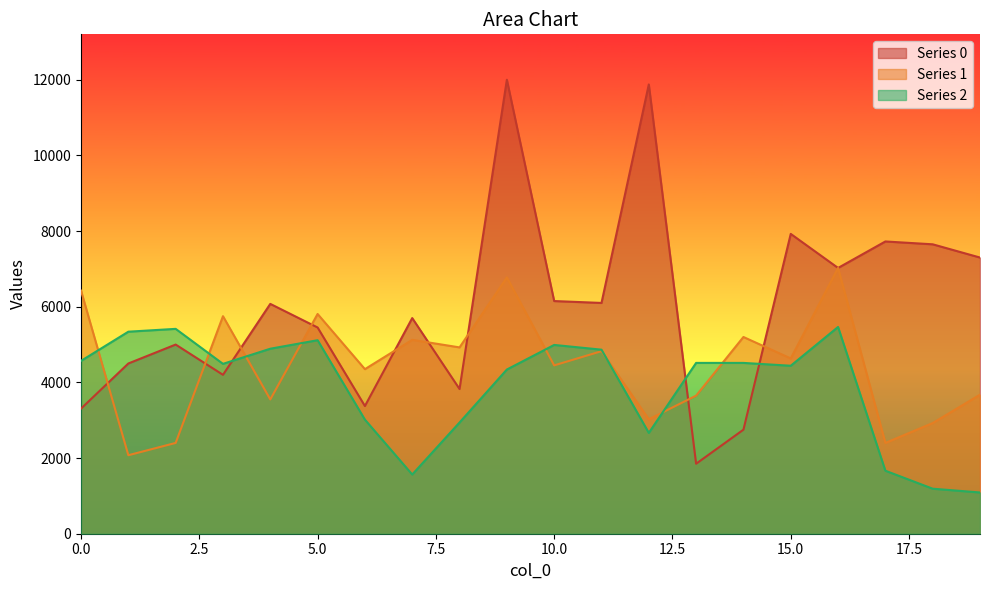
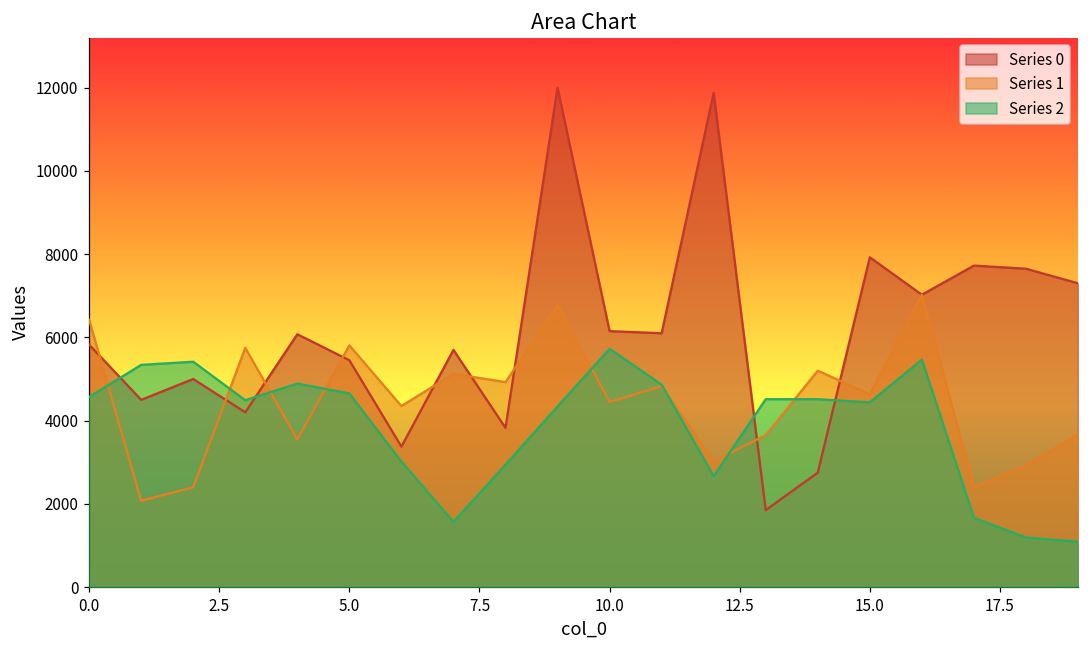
Series 0, 0.0: 3300 -> 5800
Series 2, 5.0: 5100 -> 4700
Series 2, 10.0: 5000 -> 5700
